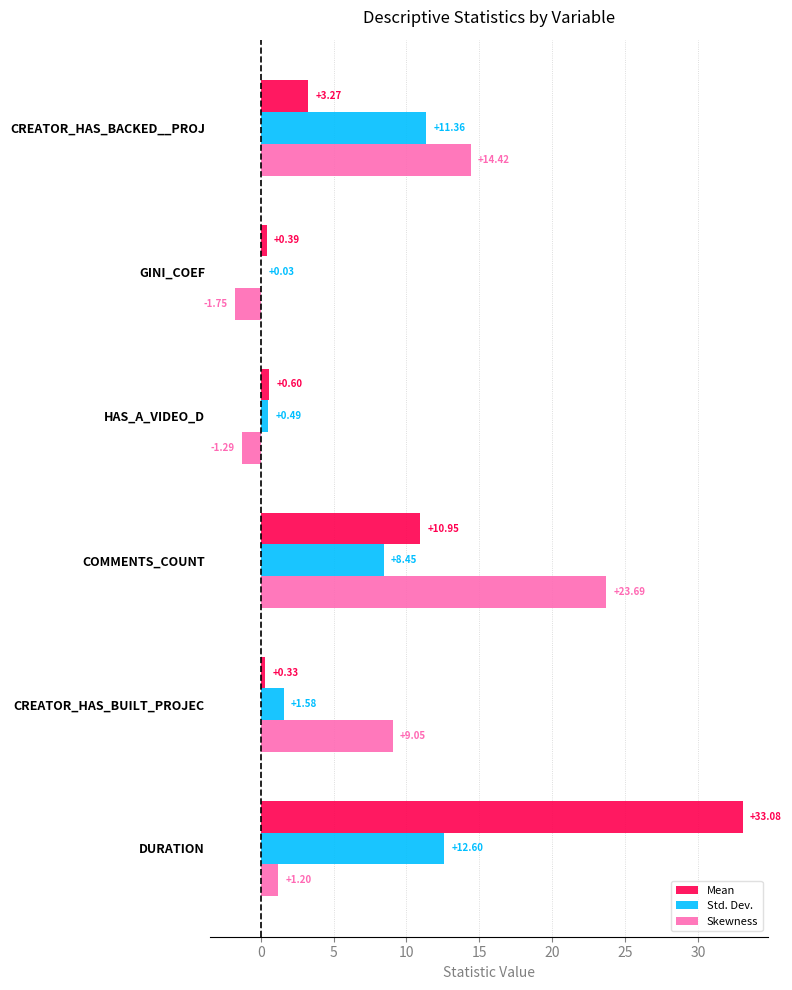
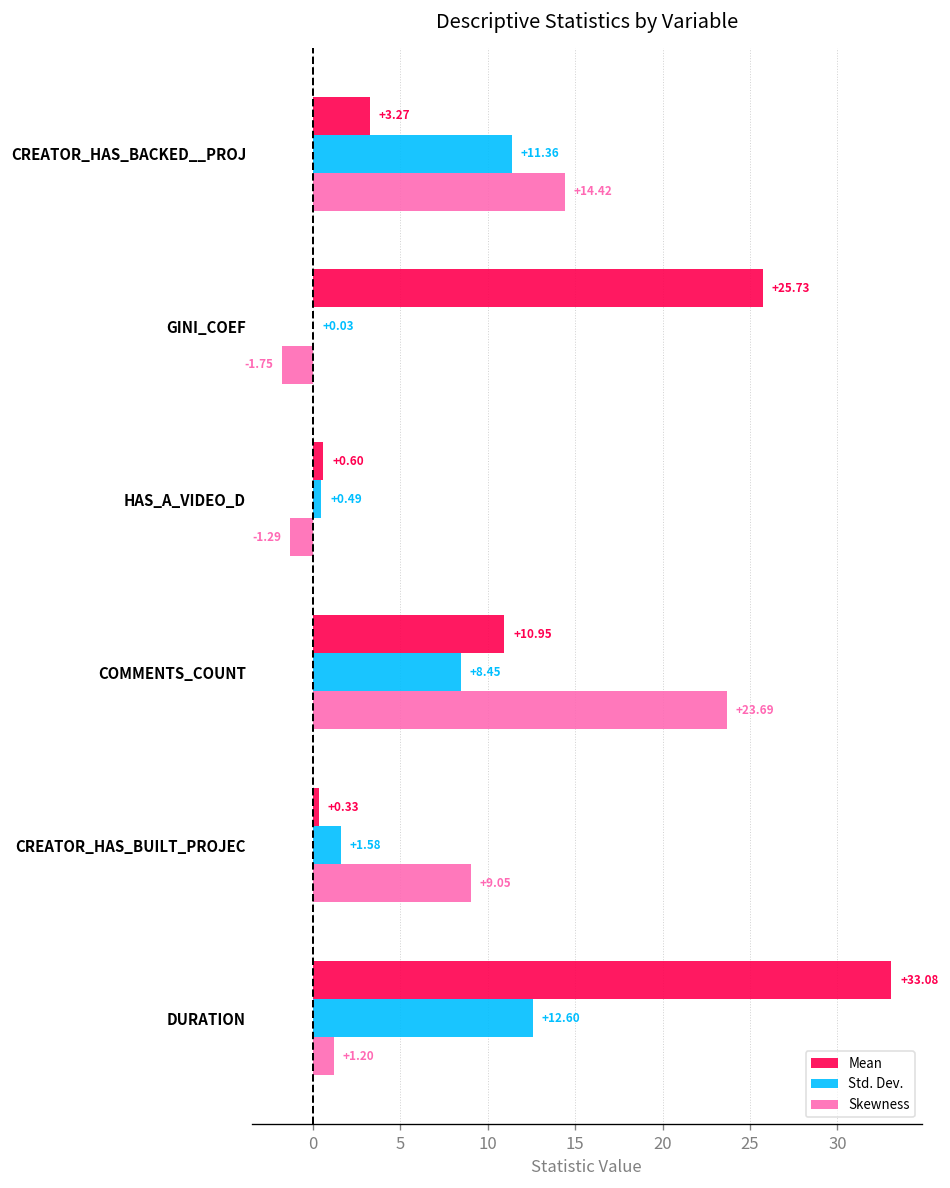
Mean, GINI_COEF: +0.39 -> +25.73
